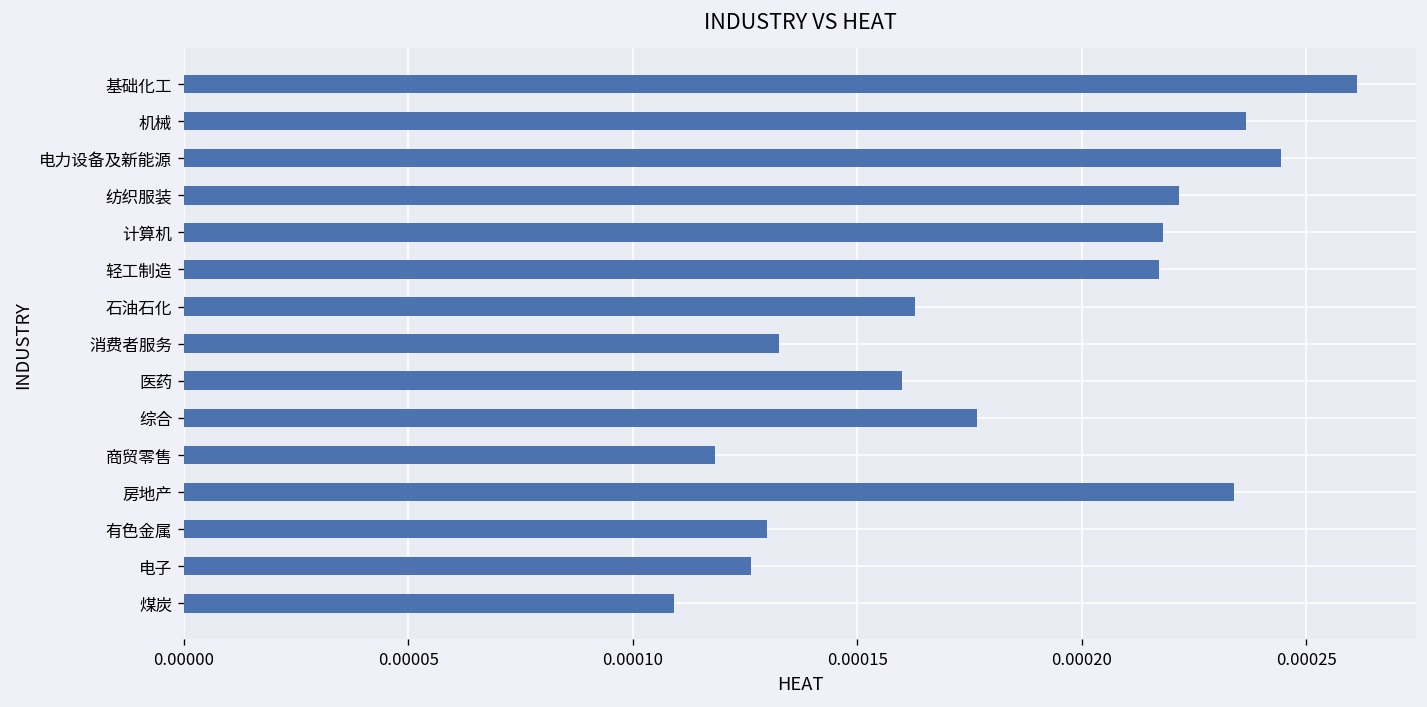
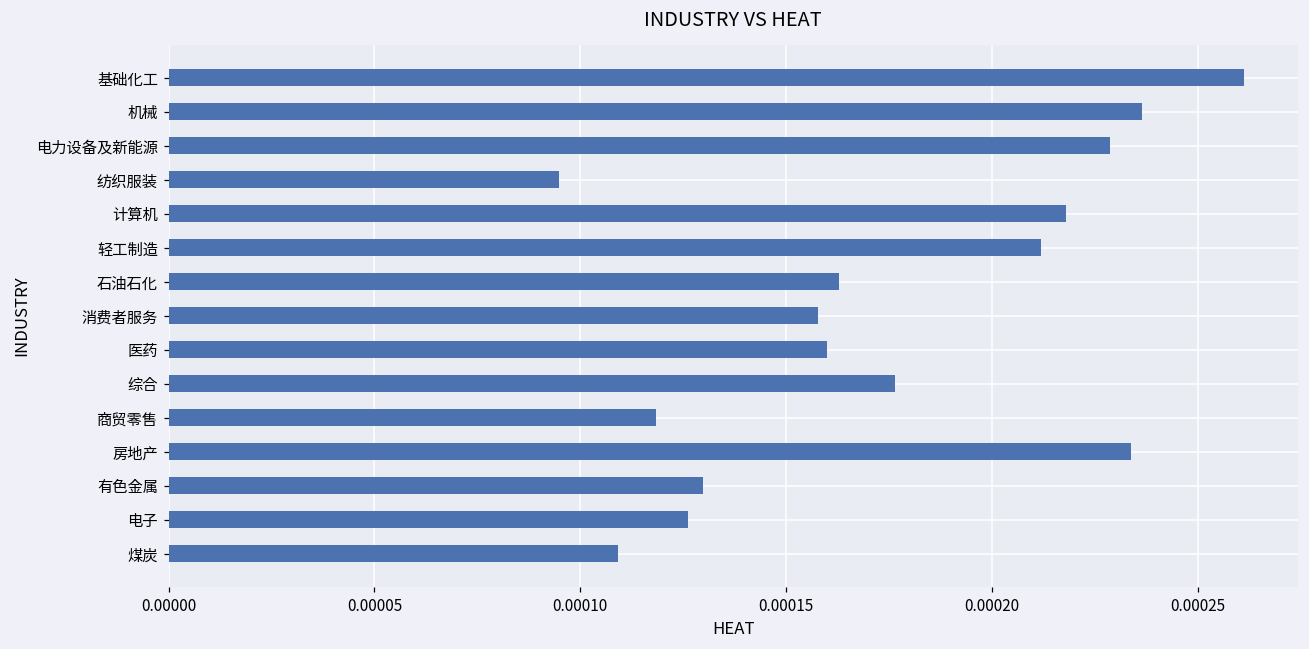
电力设备及新能源: 0.000244 -> 0.000229
纺织服装: 0.000222 -> 0.000095
轻工制造: 0.000217 -> 0.000212
消费者服务: 0.000133 -> 0.000158
